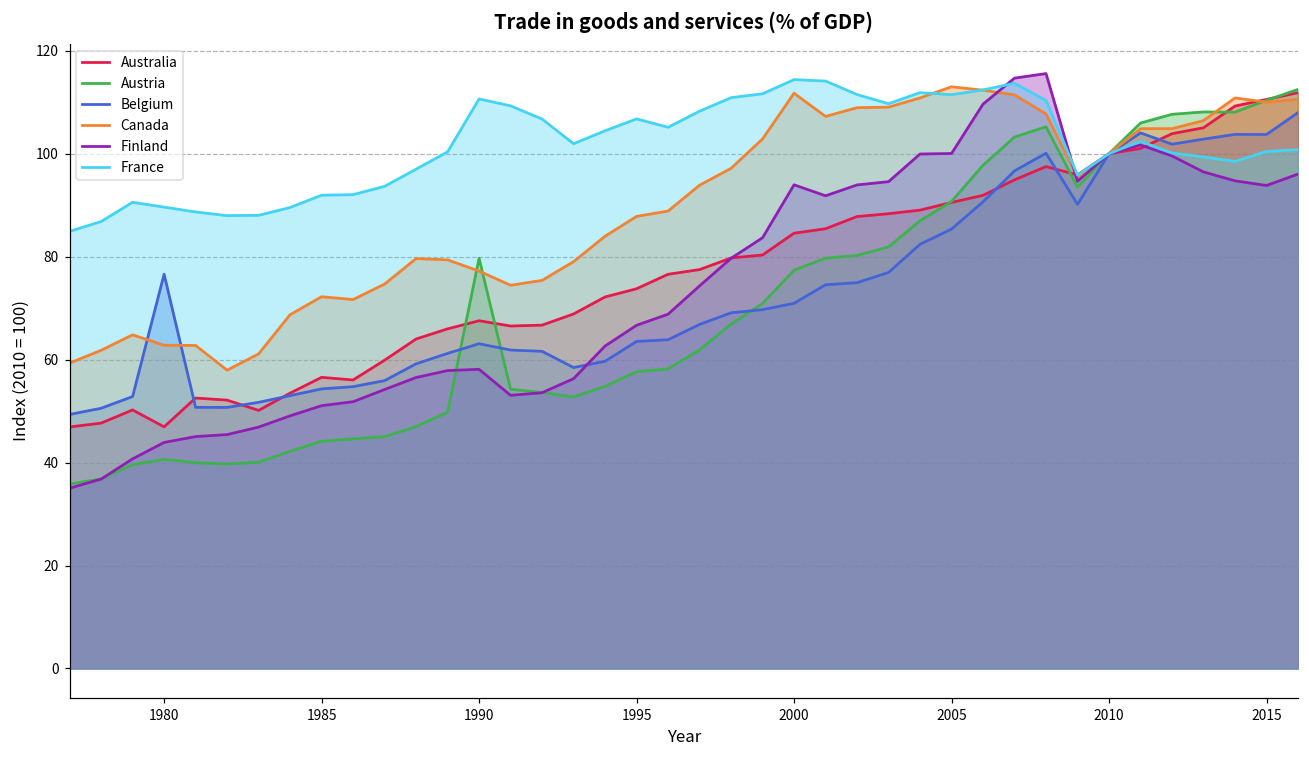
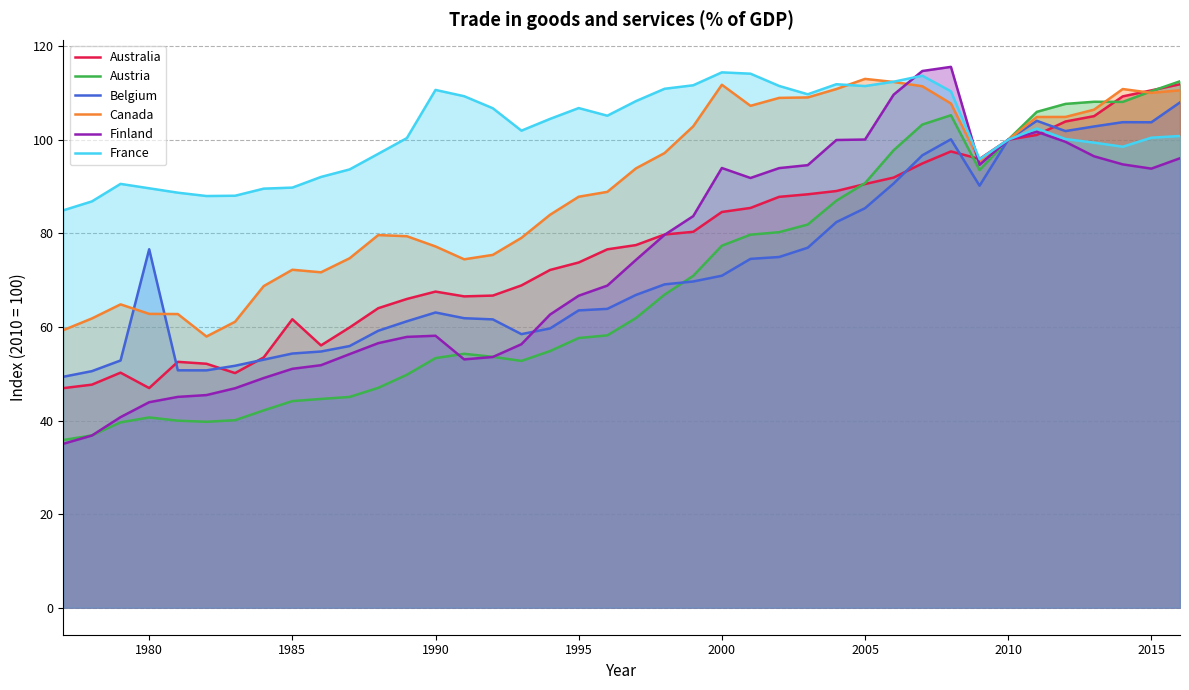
Australia, 1985: 57 -> 62
France, 1985: 92 -> 90
Austria, 1990: 80 -> 53
